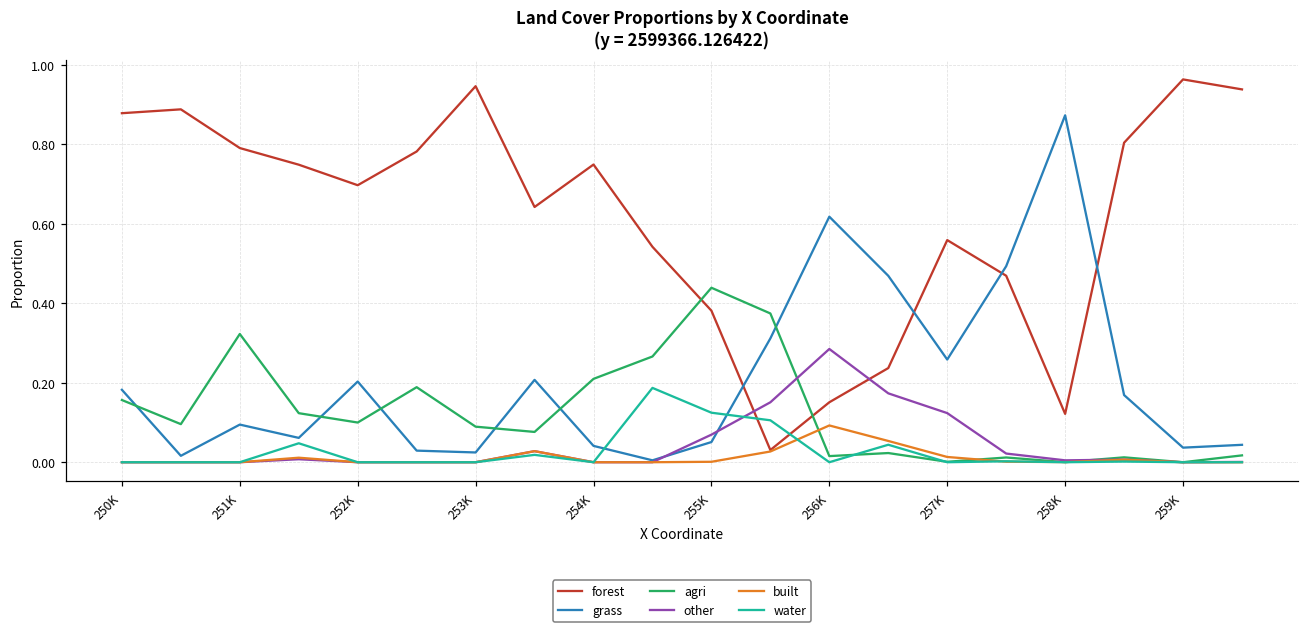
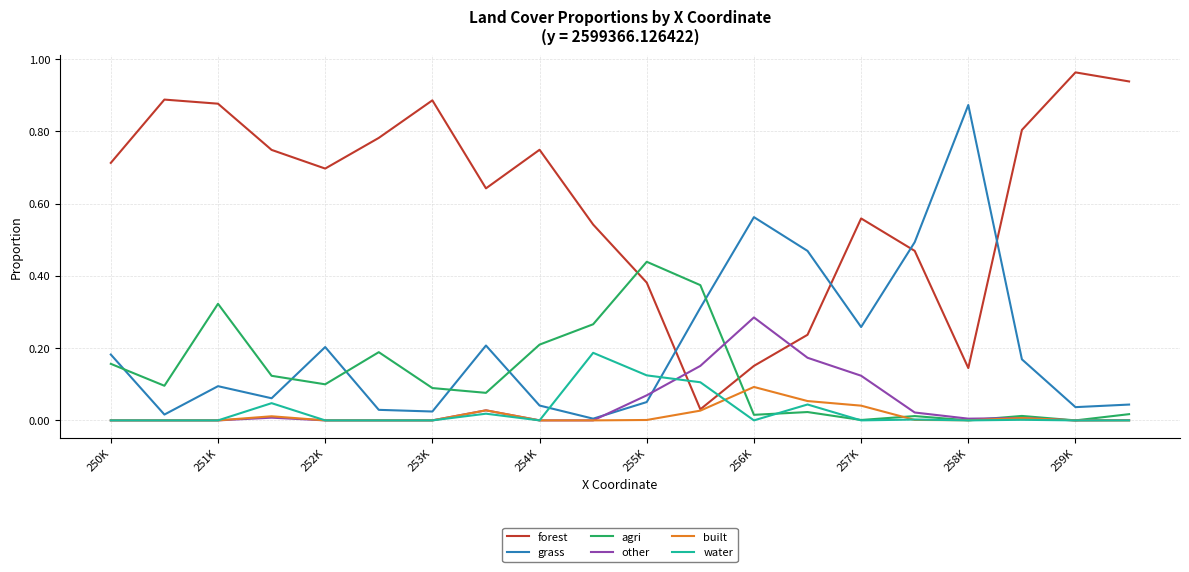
forest, 250K: 0.88 -> 0.71
forest, 251K: 0.79 -> 0.88
forest, 253K: 0.95 -> 0.89
grass, 256K: 0.62 -> 0.56
built, 257K: 0.01 -> 0.04
forest, 258K: 0.12 -> 0.14
